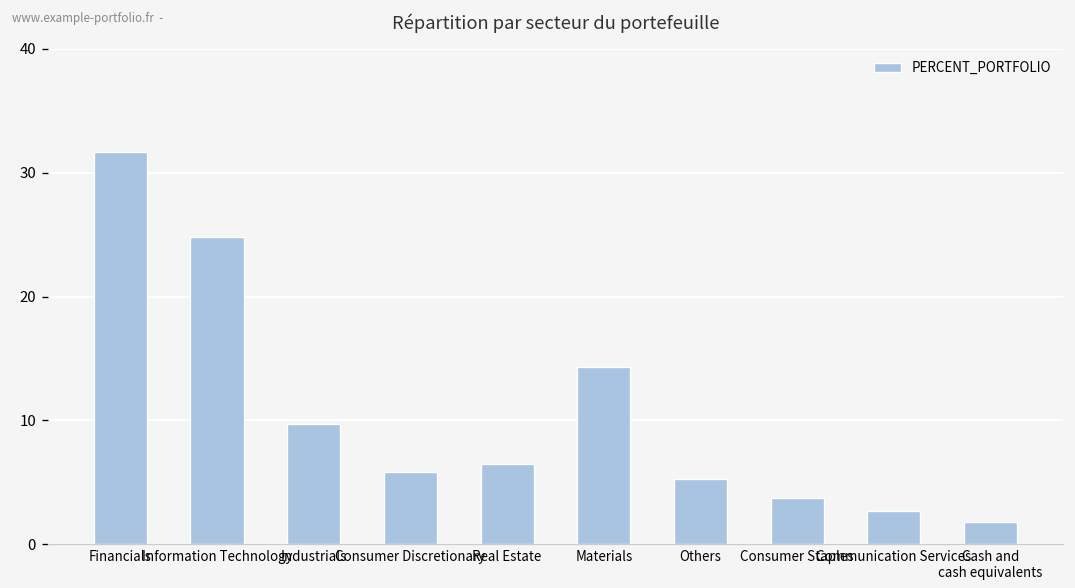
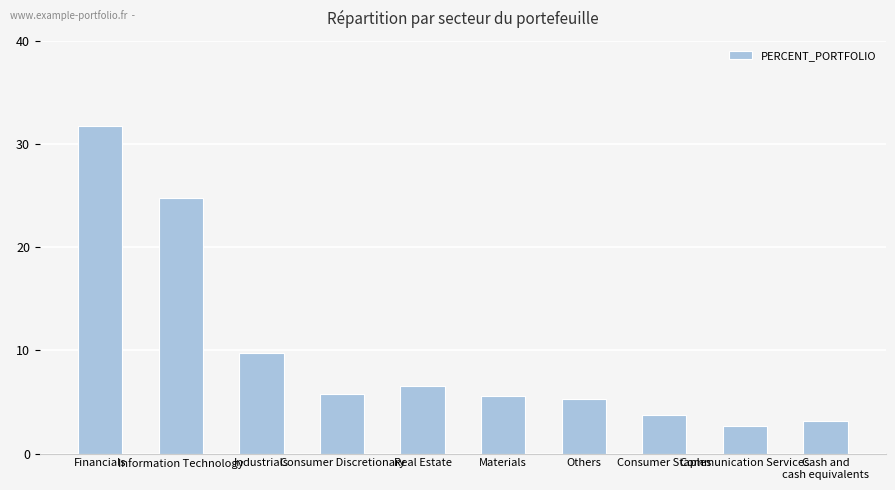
Materials: 14.3 -> 5.6
Cash and cash equivalents: 1.8 -> 3.2
